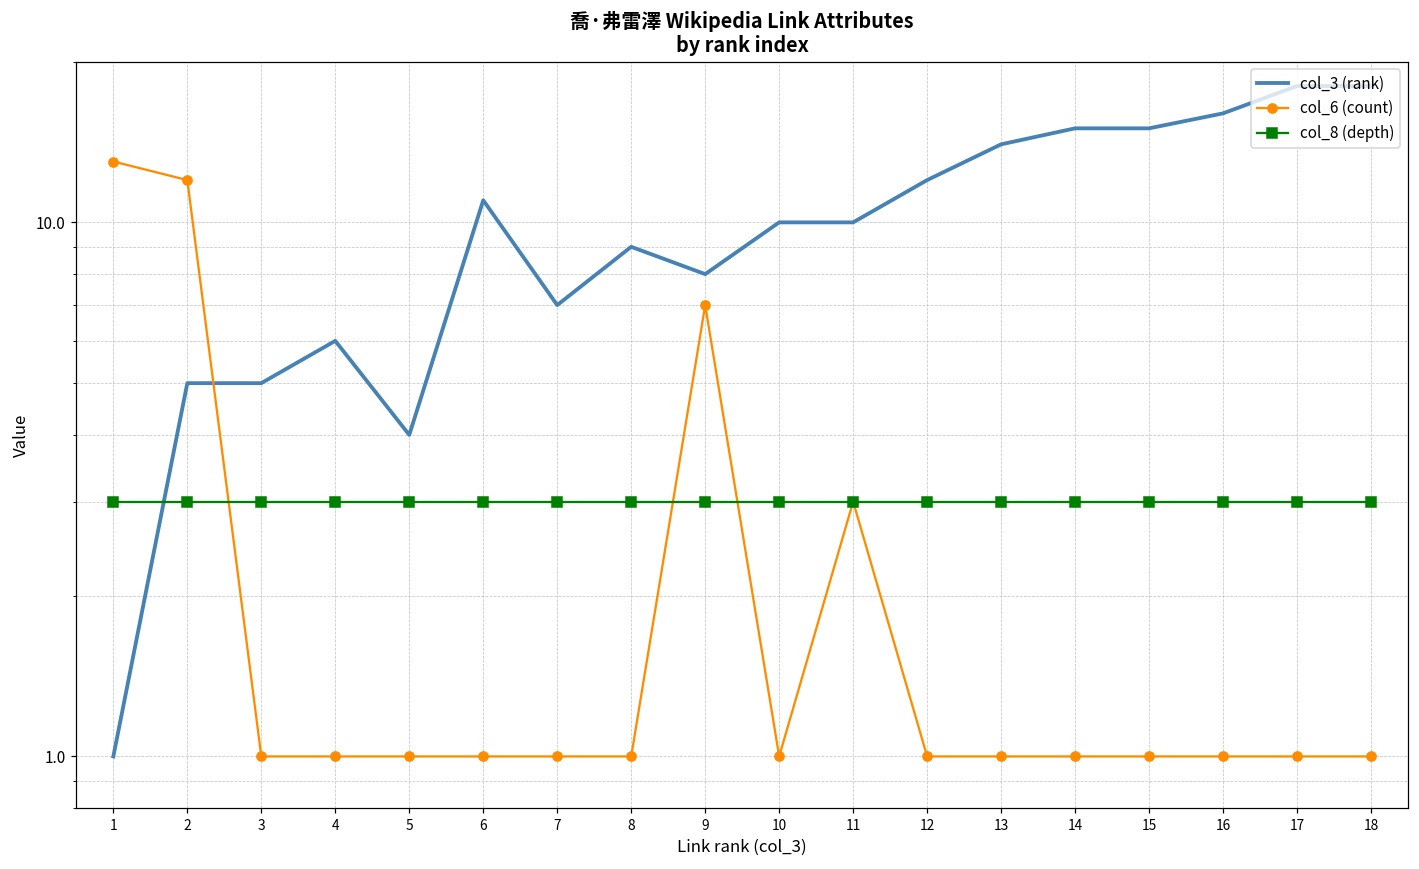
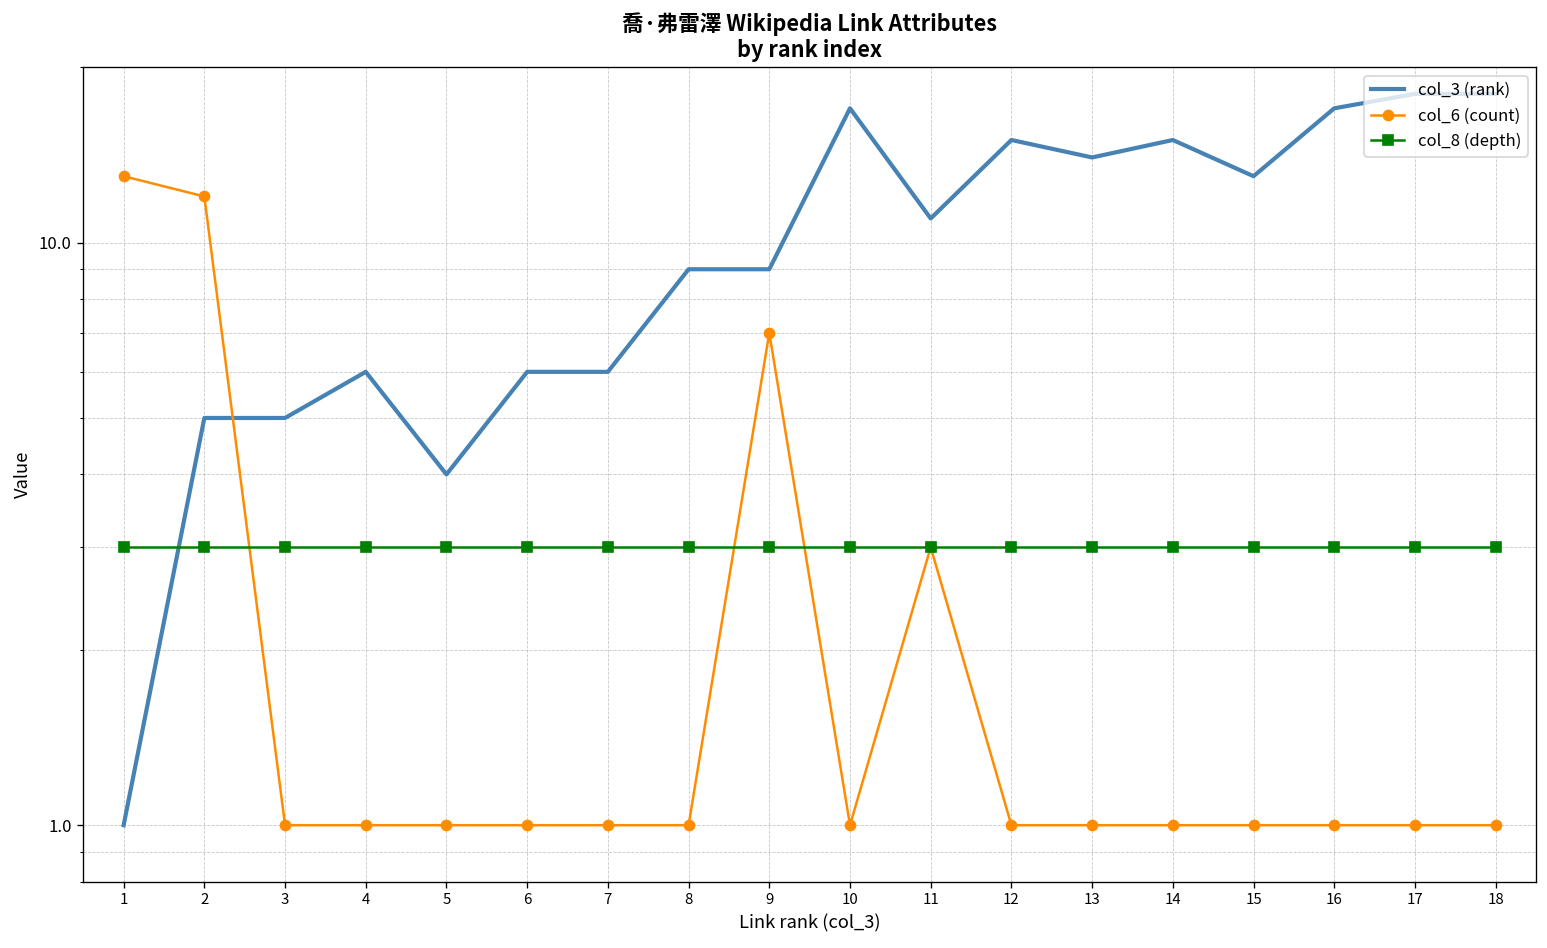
col_3 (rank), 6: 11 -> 6
col_3 (rank), 7: 7 -> 6
col_3 (rank), 9: 8 -> 9
col_3 (rank), 10: 10 -> 17
col_3 (rank), 11: 10 -> 11
col_3 (rank), 12: 12 -> 15
col_3 (rank), 15: 15 -> 13
col_3 (rank), 16: 16 -> 17
